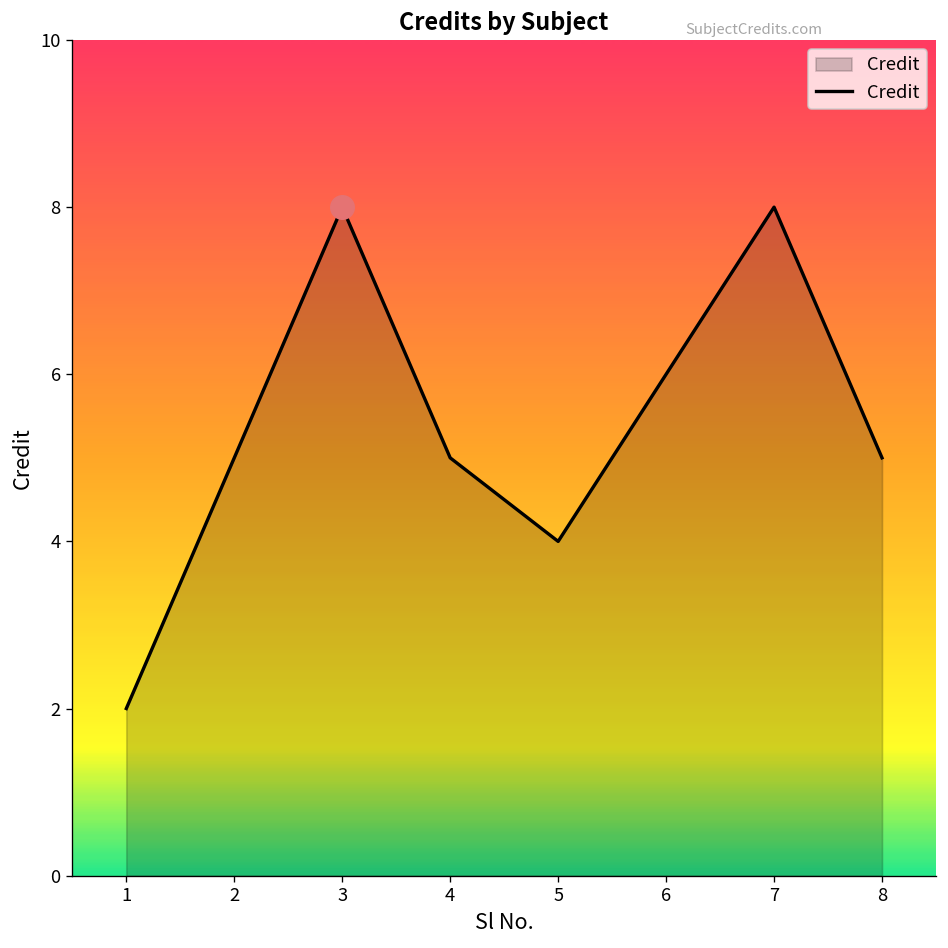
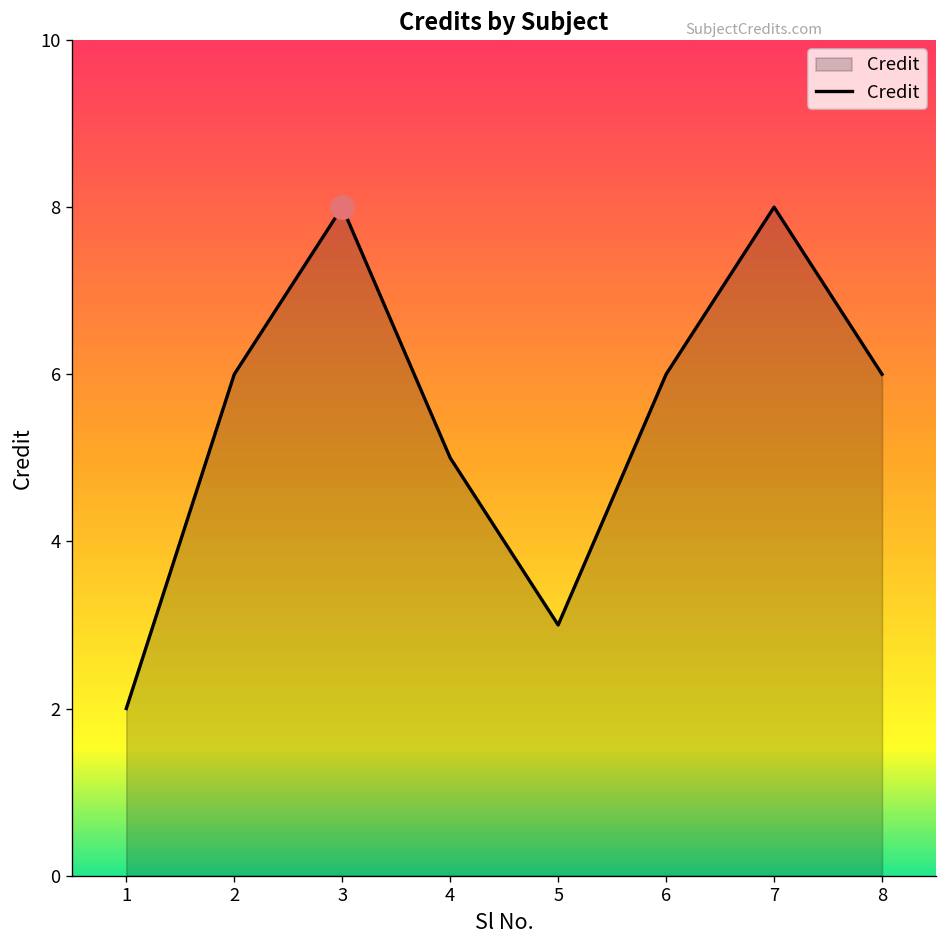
Credit, 2: 5 -> 6
Credit, 5: 4 -> 3
Credit, 8: 5 -> 6
